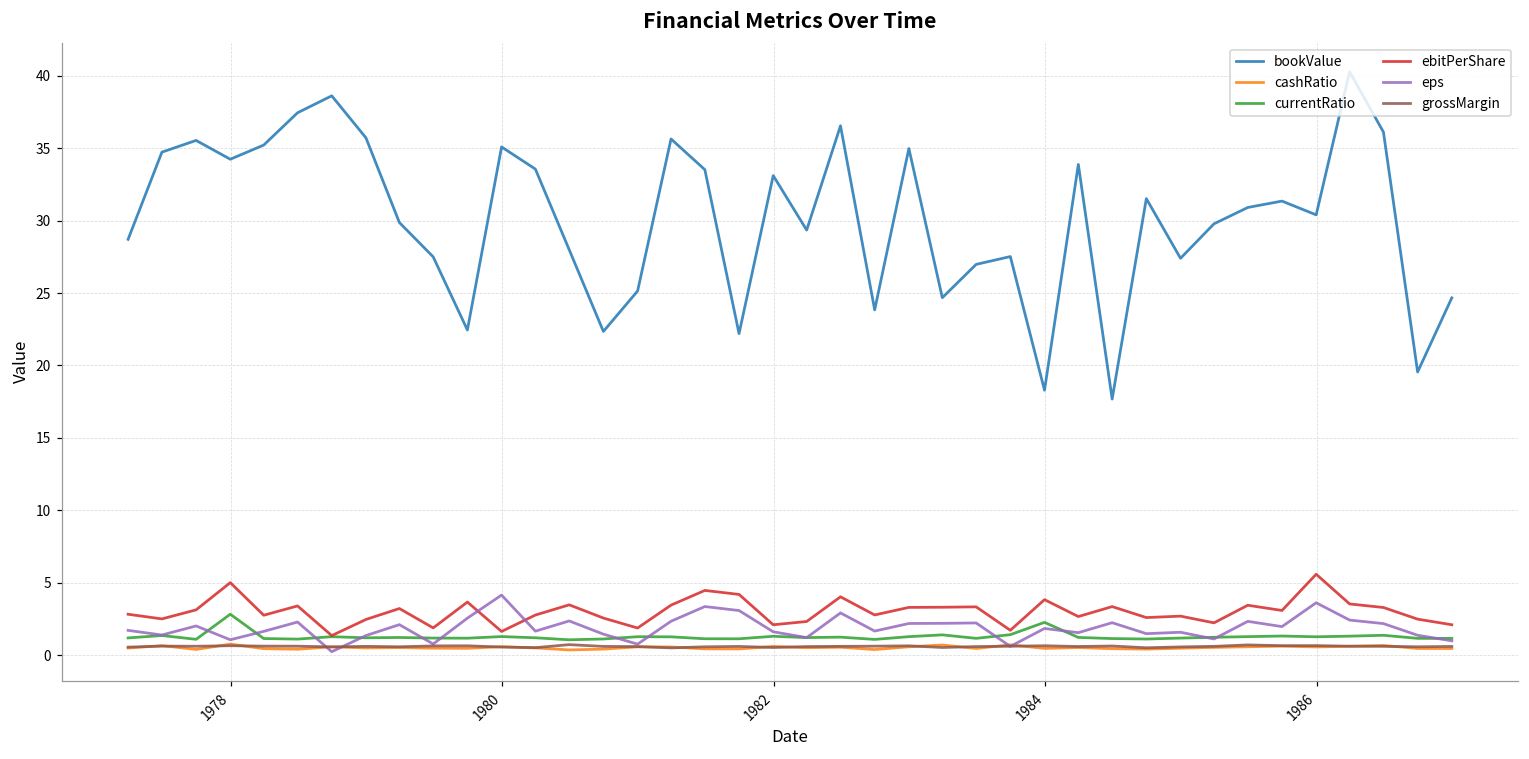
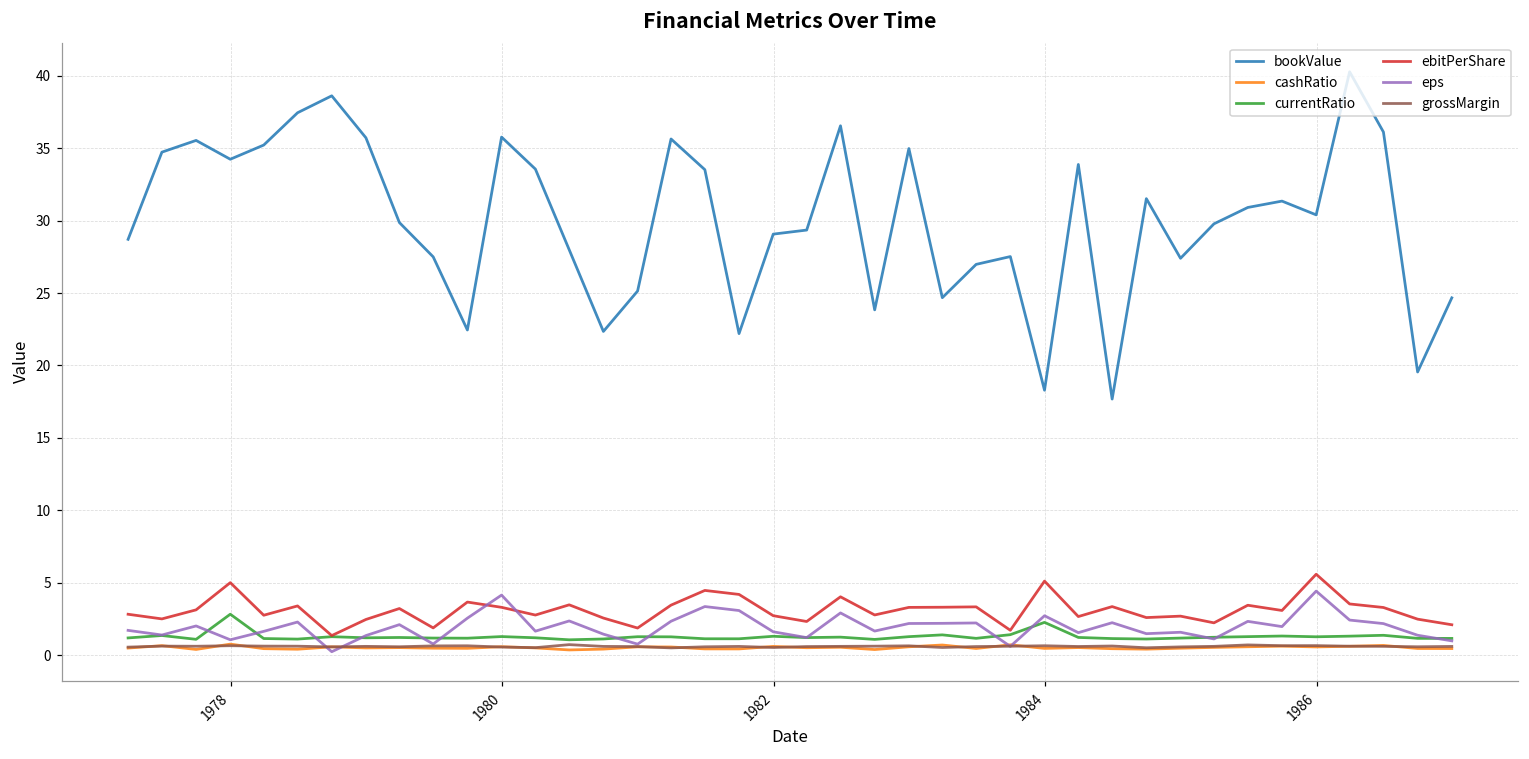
bookValue, 1980: 35.1 -> 35.8
ebitPerShare, 1980: 1.6 -> 3.3
bookValue, 1982: 33.1 -> 29.1
ebitPerShare, 1982: 2.1 -> 2.7
ebitPerShare, 1984: 3.8 -> 5.1
eps, 1984: 1.8 -> 2.7
eps, 1986: 3.6 -> 4.4
